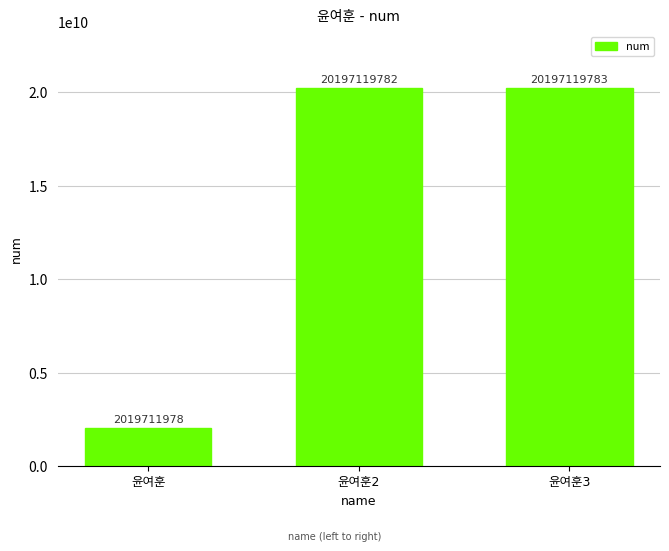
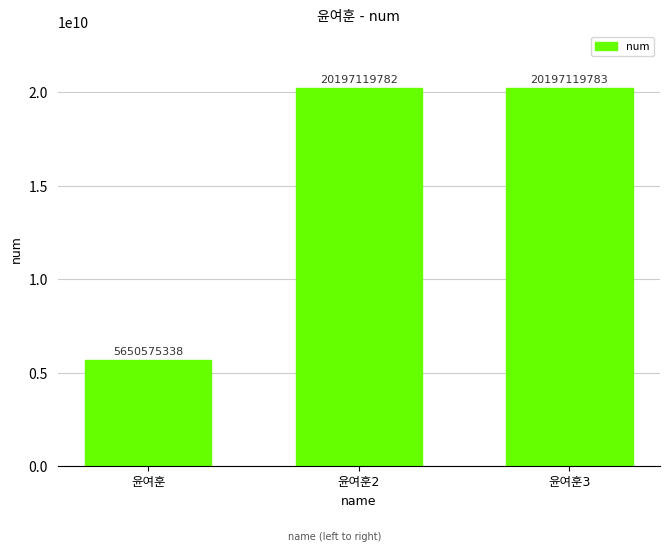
윤여훈: 2019711978 -> 5650575338
